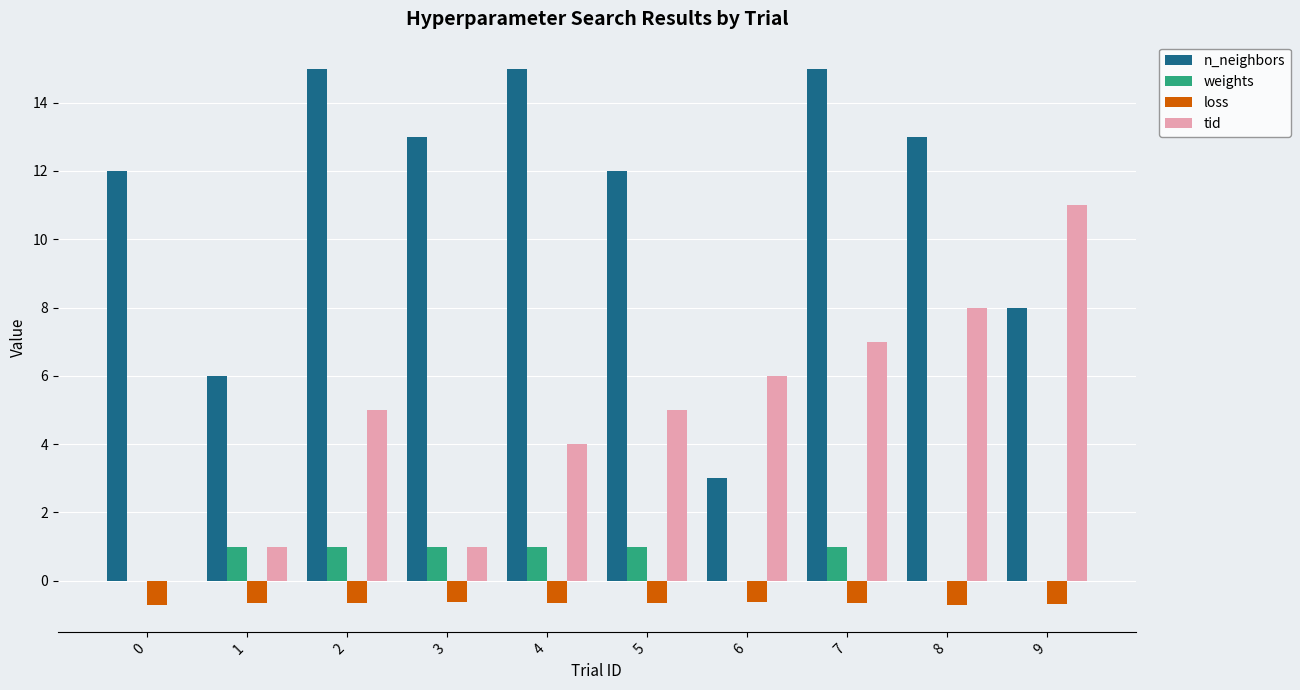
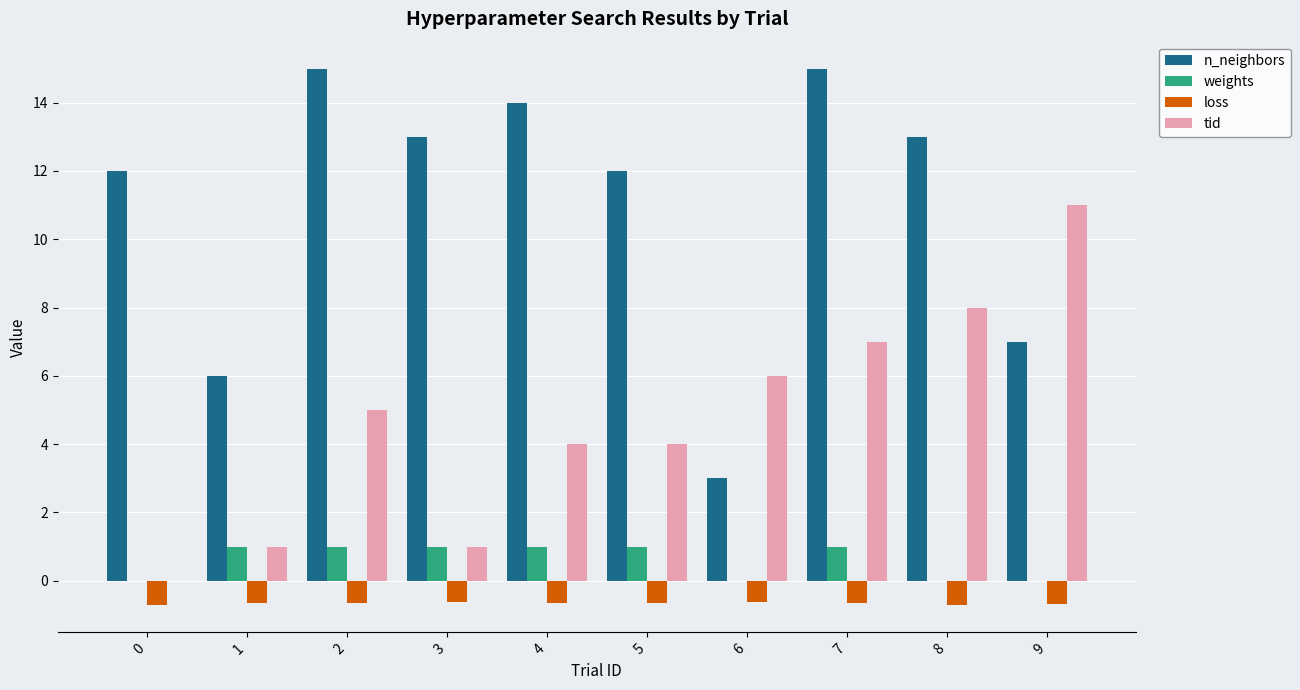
n_neighbors, 4: 15 -> 14
tid, 5: 5 -> 4
n_neighbors, 9: 8 -> 7
